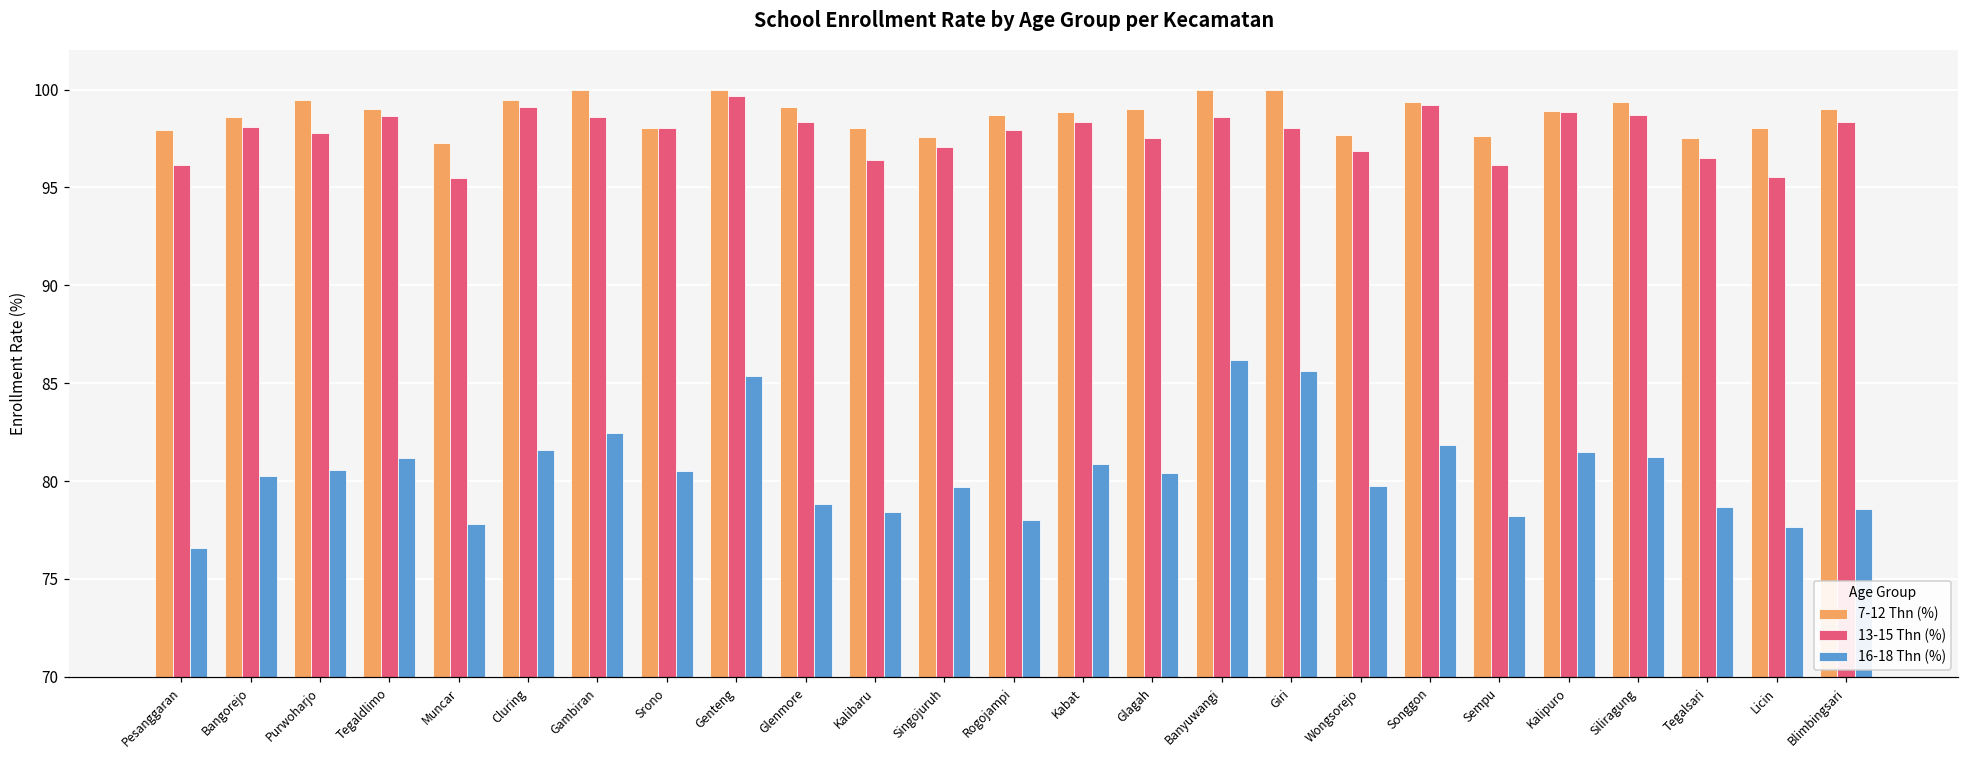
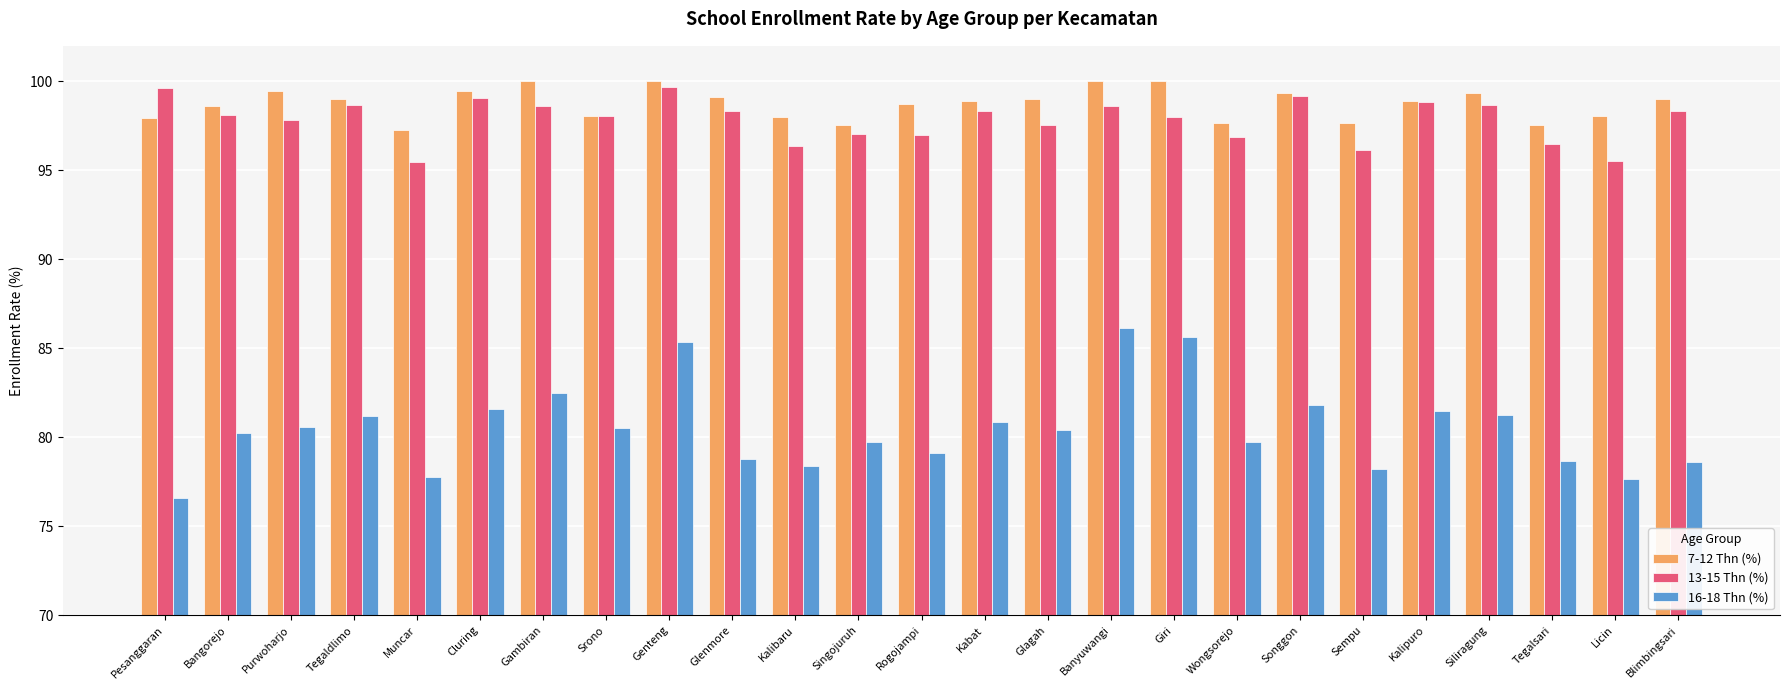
13-15 Thn (%), Pesanggaran: 96.1 -> 99.6
13-15 Thn (%), Rogojampi: 97.9 -> 97.0
16-18 Thn (%), Rogojampi: 78.0 -> 79.1
